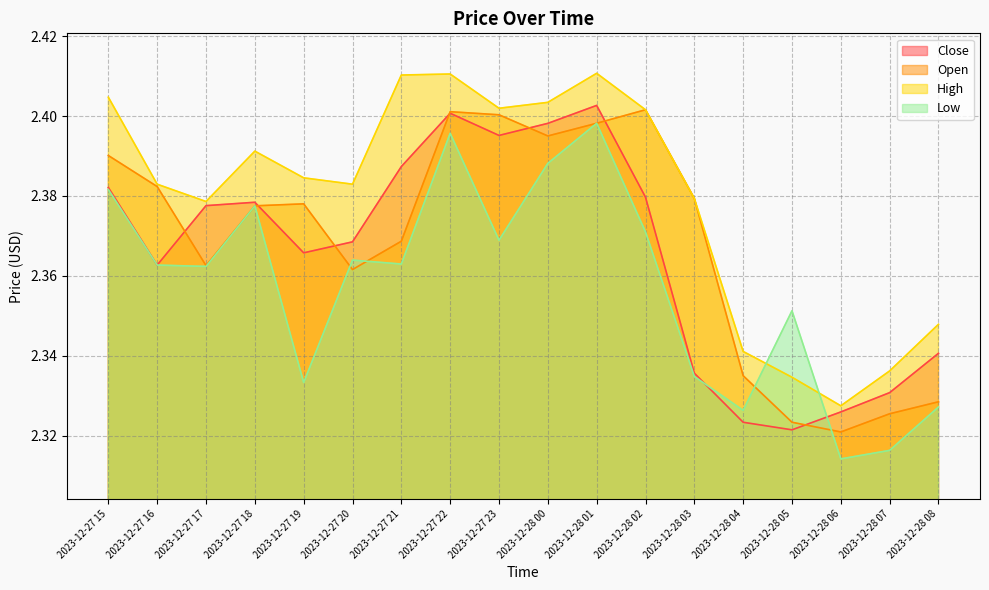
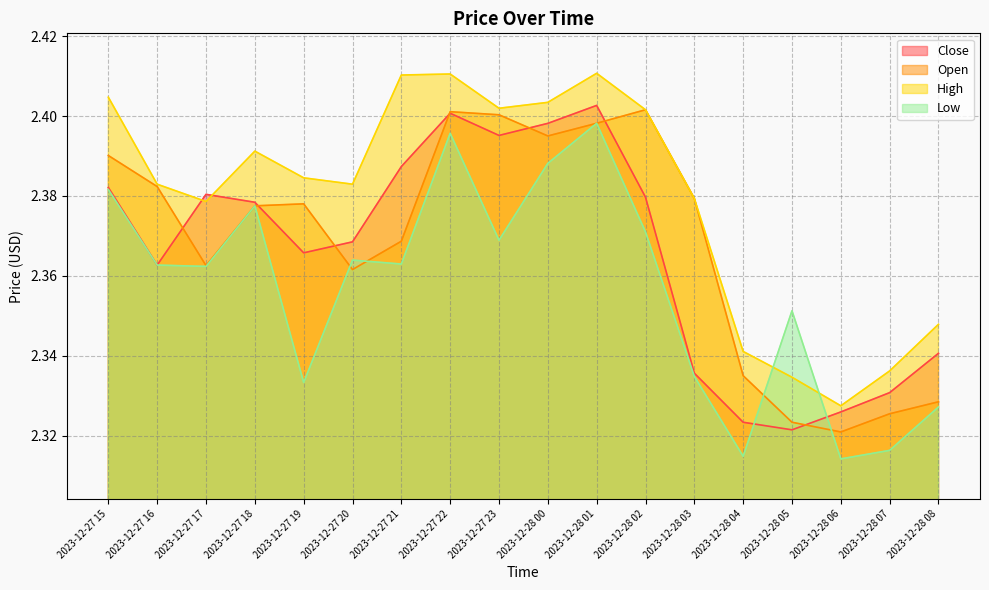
Close, 2023-12-27 17: 2.378 -> 2.380
Low, 2023-12-28 04: 2.326 -> 2.315
